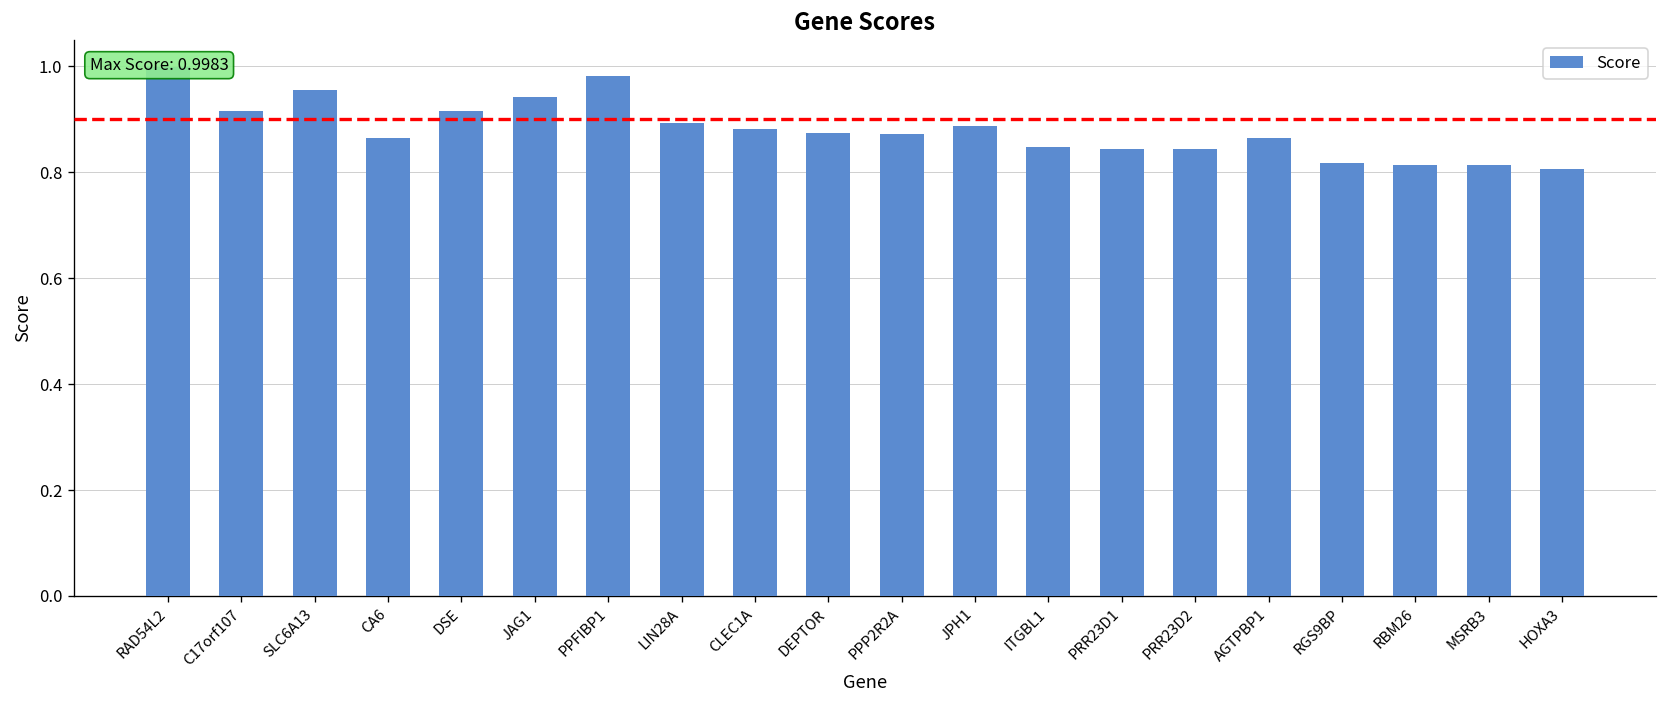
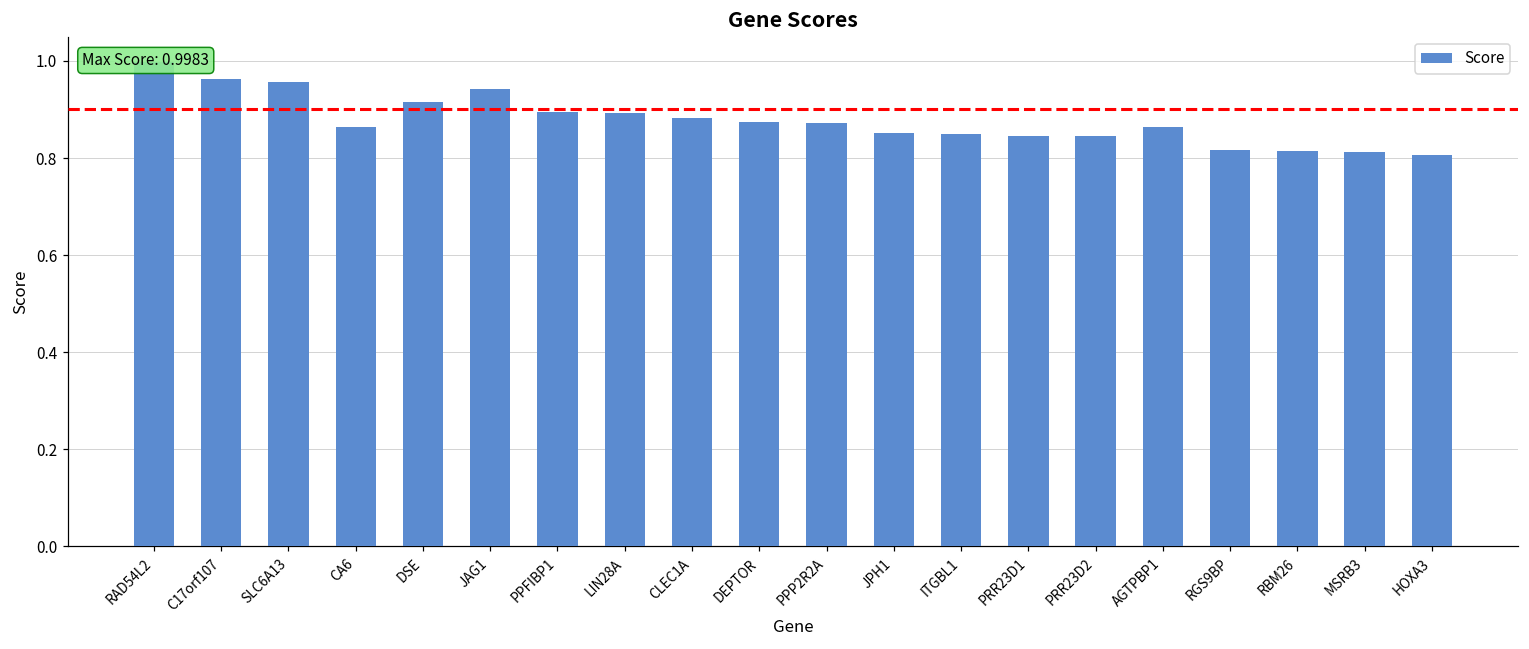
C17orf107: 0.92 -> 0.96
PPFIBP1: 0.98 -> 0.90
JPH1: 0.89 -> 0.85
